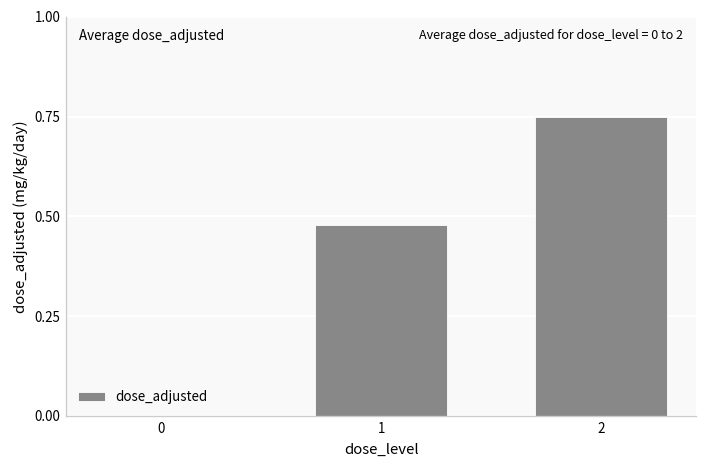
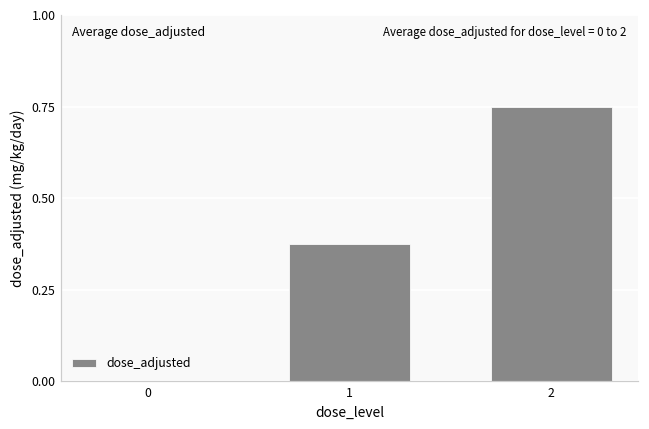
1: 0.48 -> 0.38
